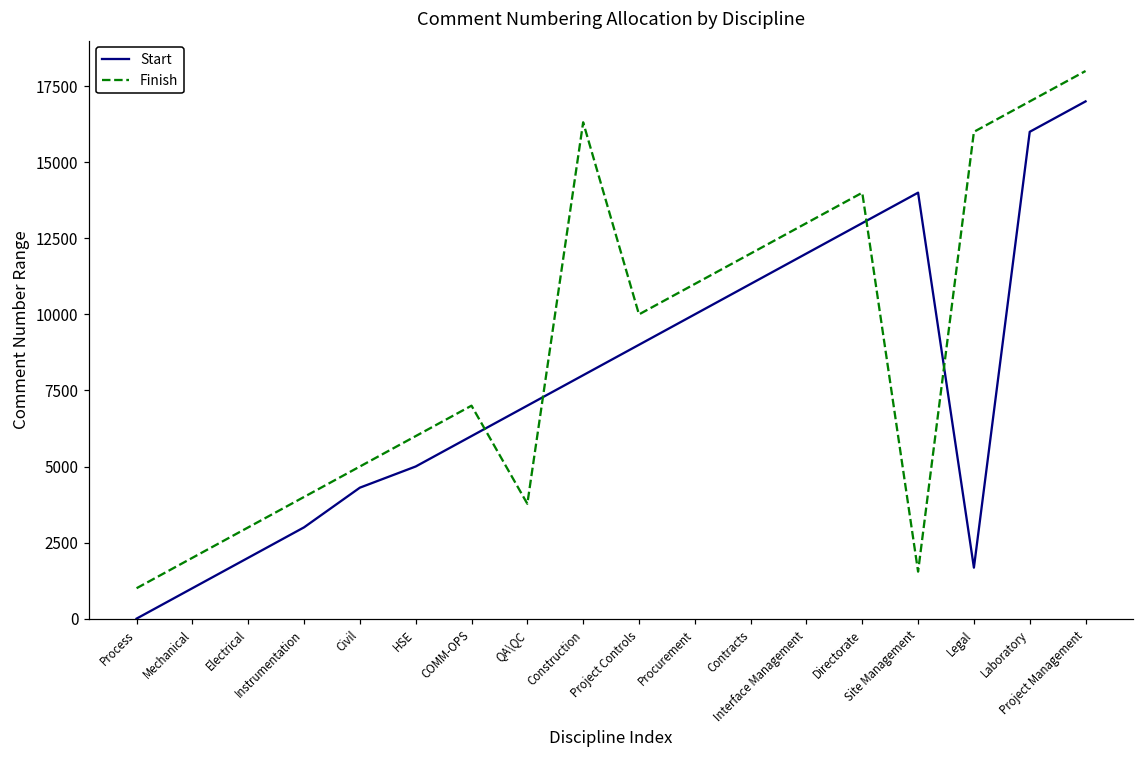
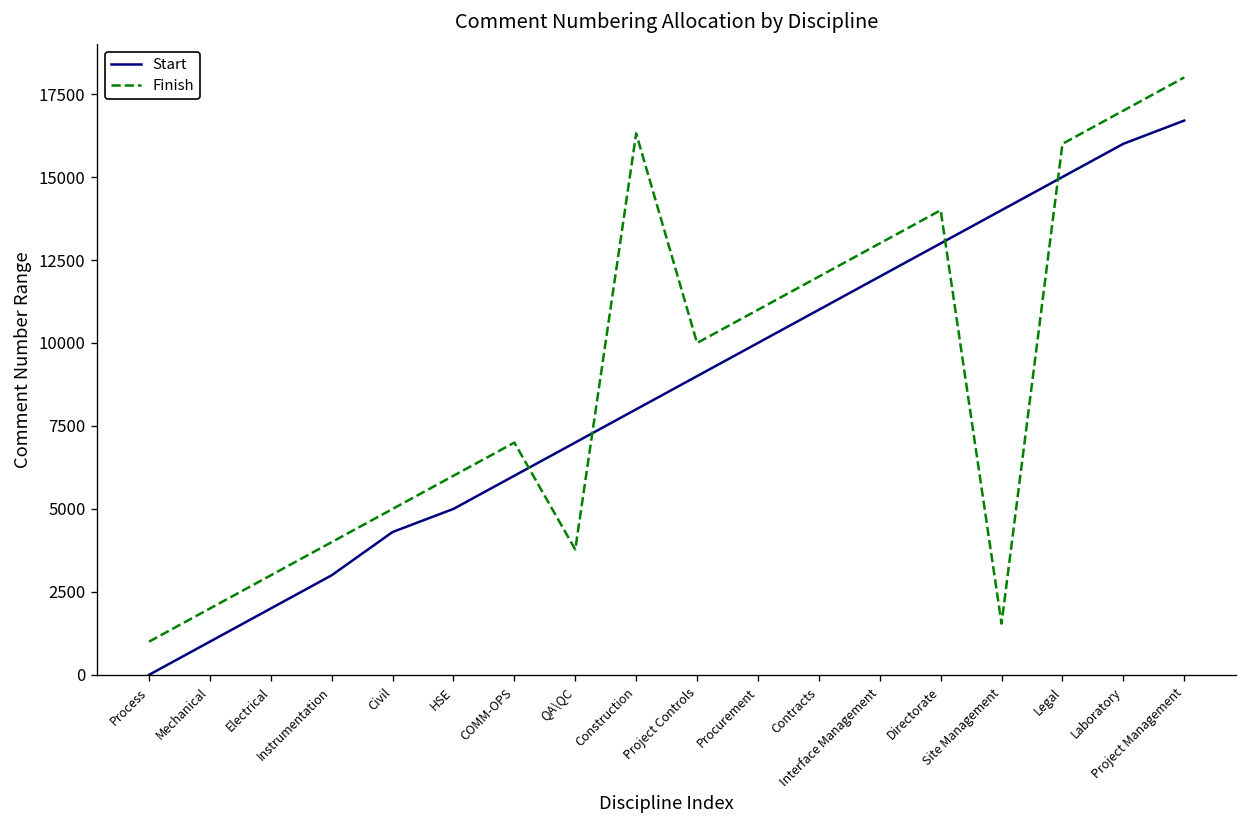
Start, Legal: 1700 -> 15000
Start, Project Management: 17000 -> 16700
